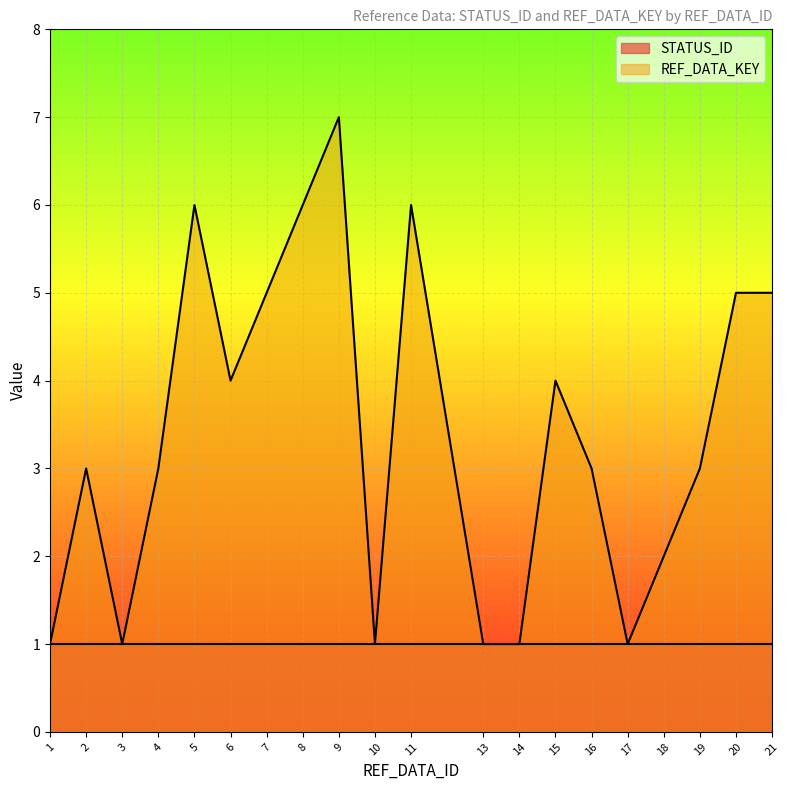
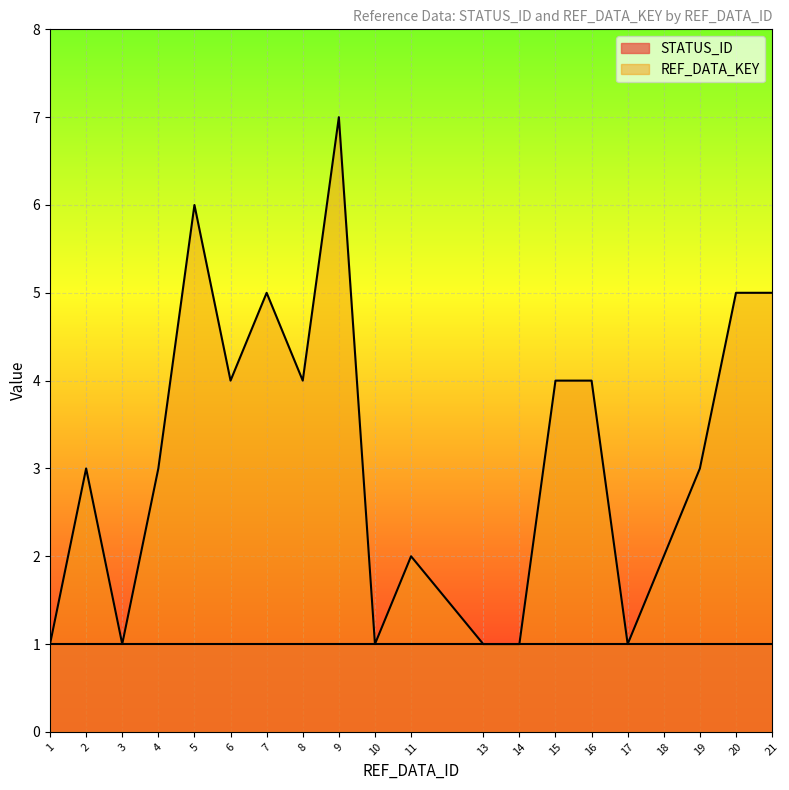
REF_DATA_KEY, 8: 6 -> 4
REF_DATA_KEY, 11: 6 -> 2
REF_DATA_KEY, 16: 3 -> 4
